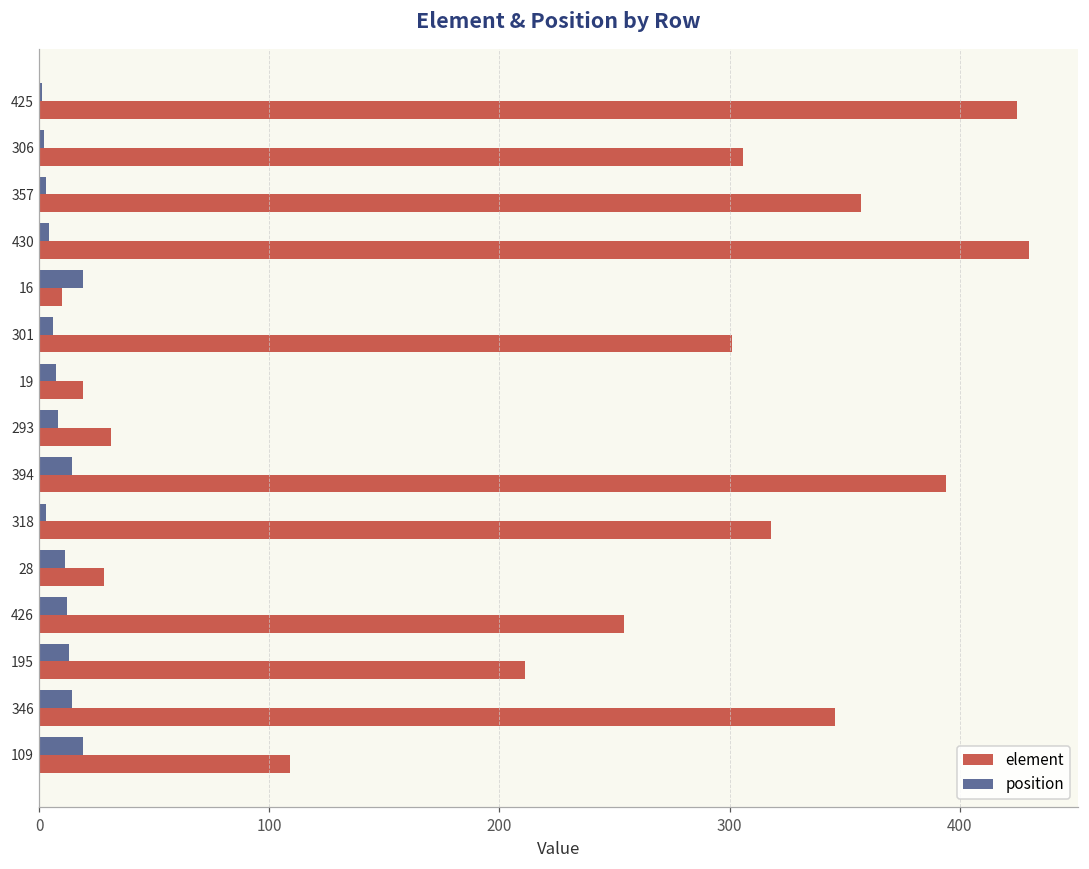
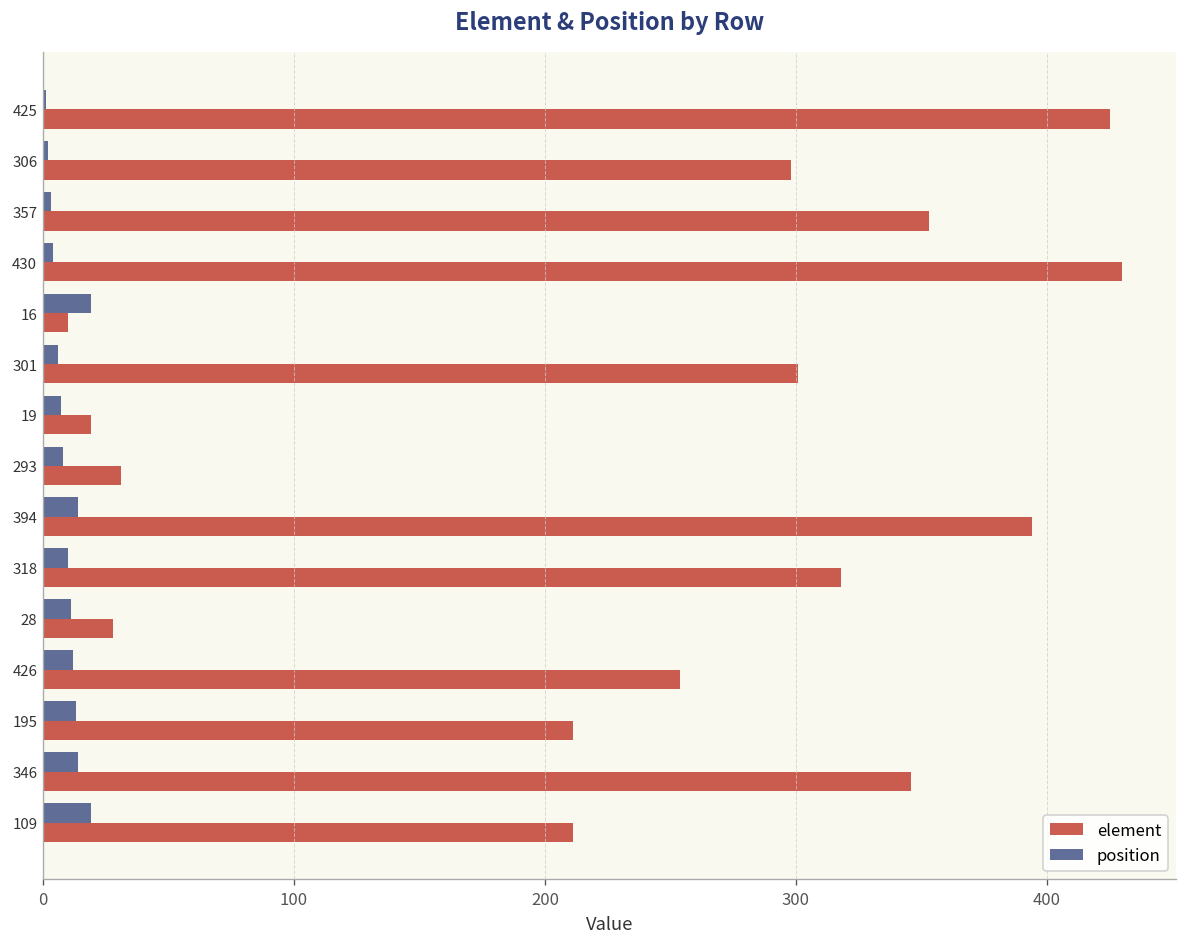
element, 306: 306 -> 298
element, 357: 357 -> 353
position, 318: 3 -> 10
element, 109: 109 -> 211
